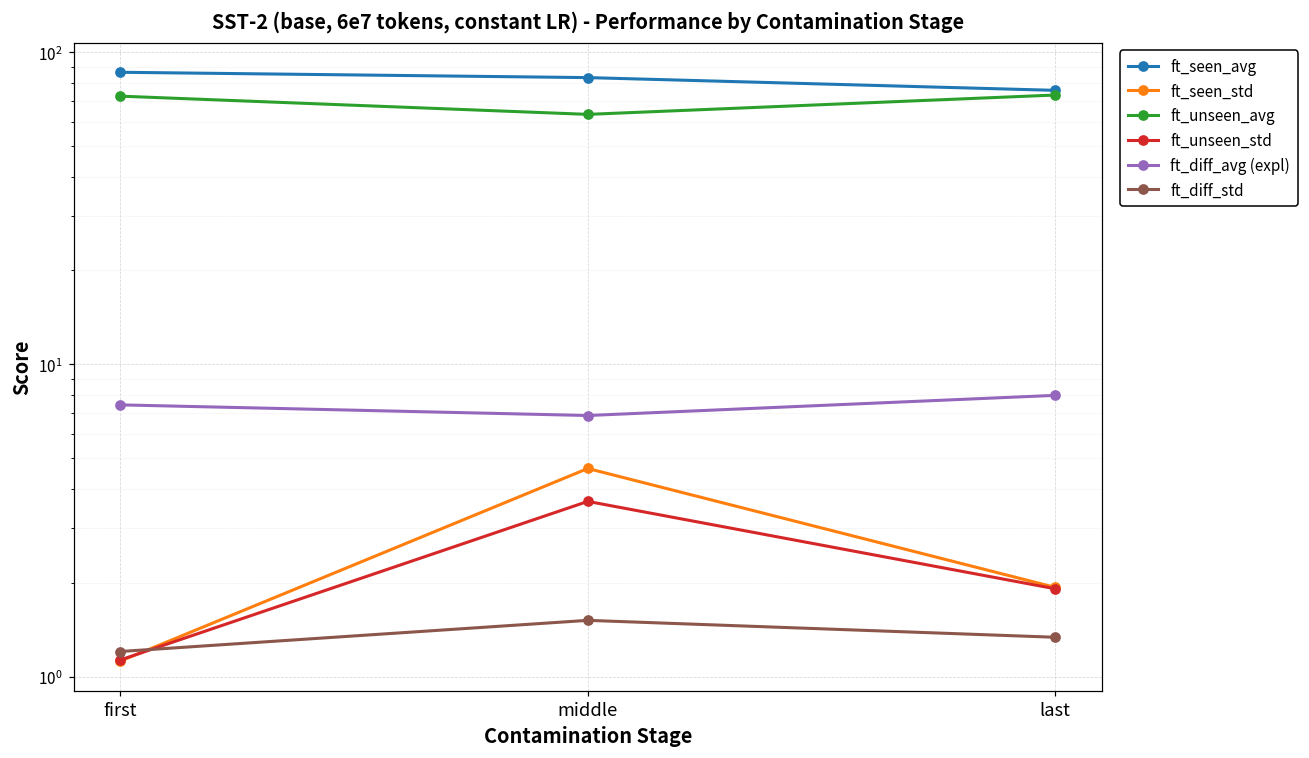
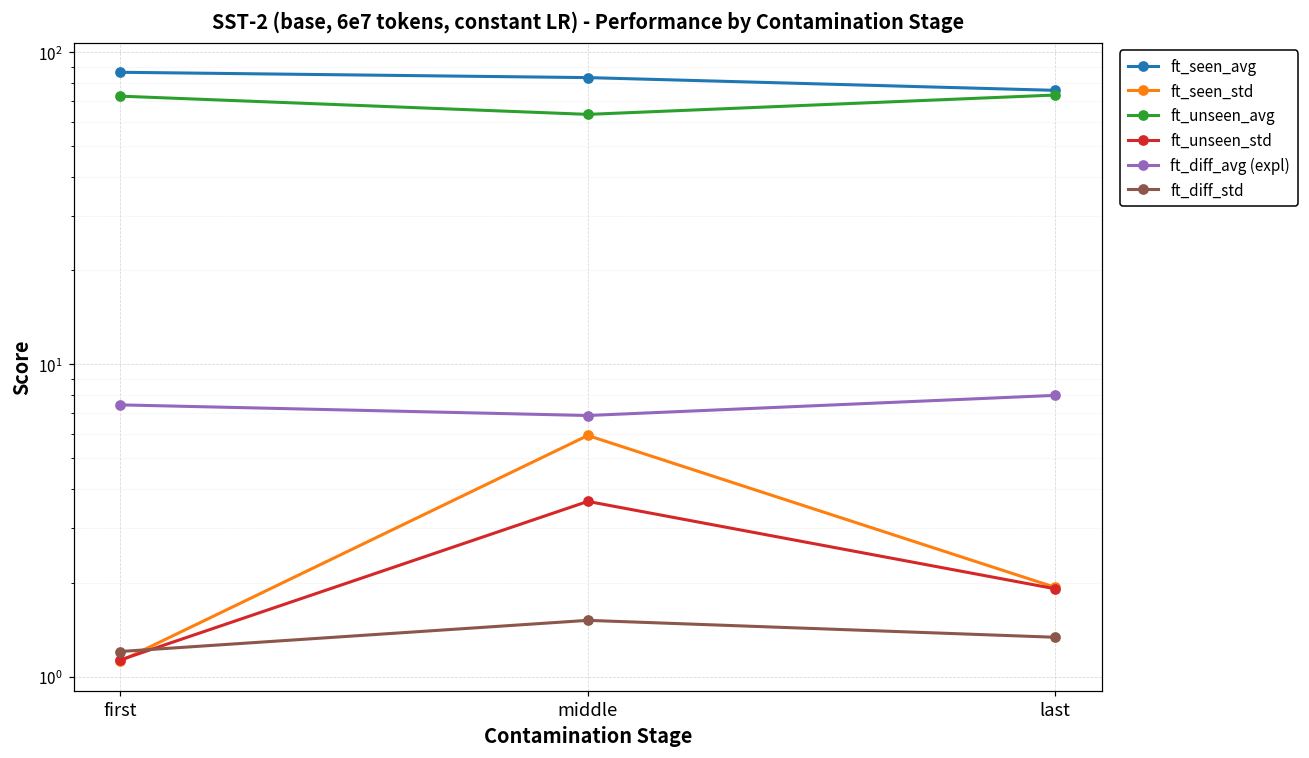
ft_seen_std, middle: 4.6 -> 5.9
